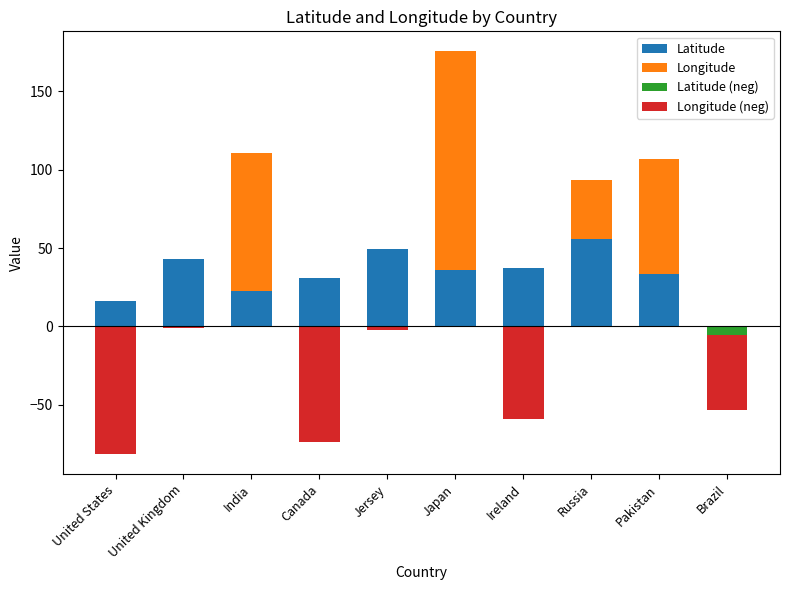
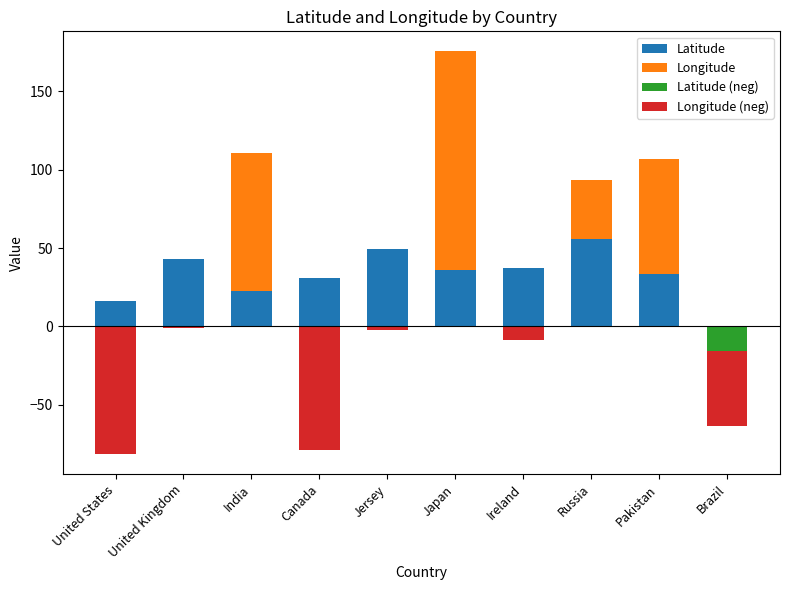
Longitude (neg), Canada: -74 -> -79
Longitude (neg), Ireland: -59 -> -8
Latitude (neg), Brazil: -6 -> -16
